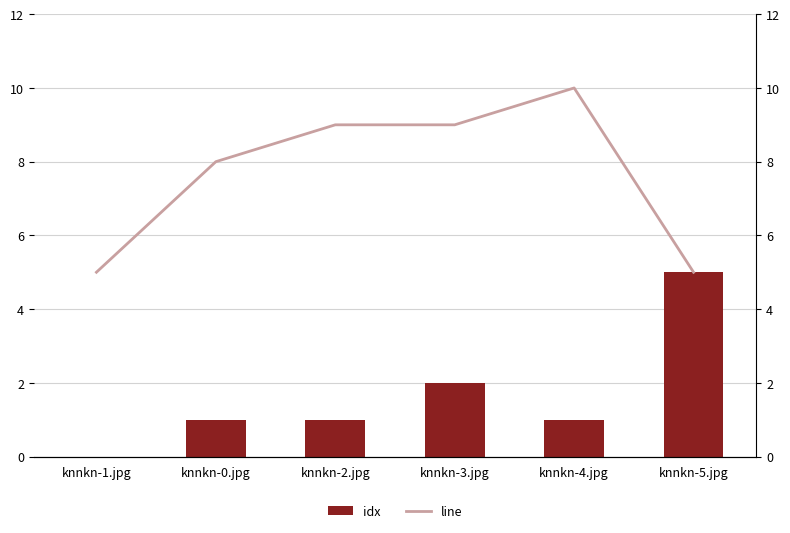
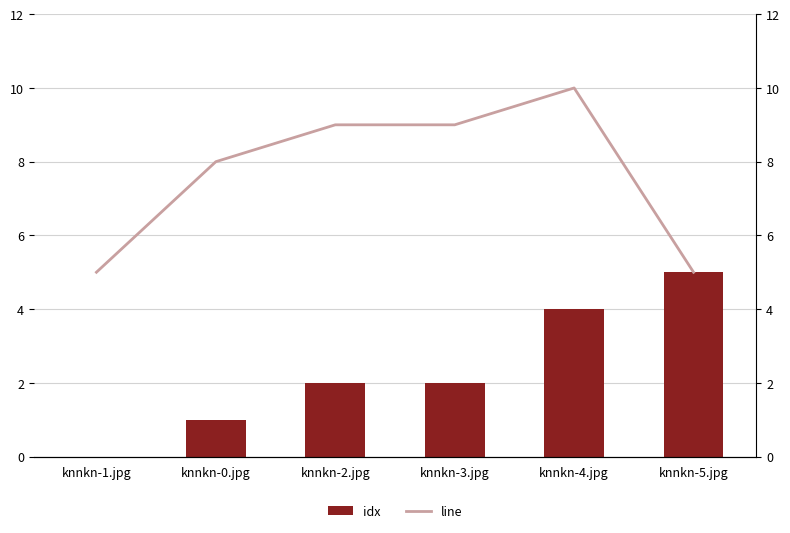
idx, knnkn-2.jpg: 1 -> 2
idx, knnkn-4.jpg: 1 -> 4
